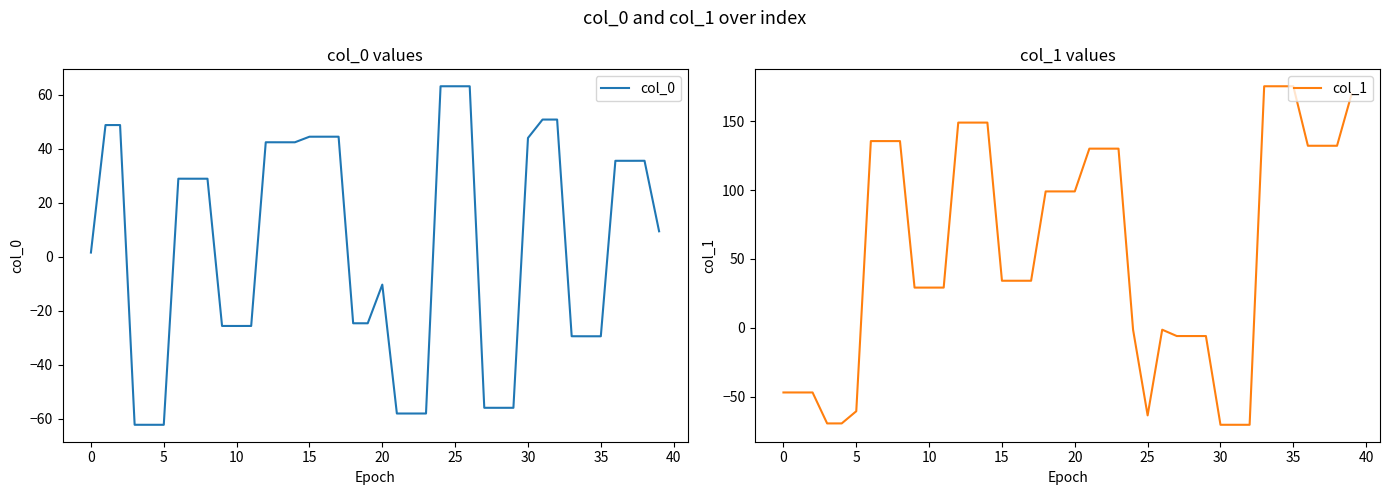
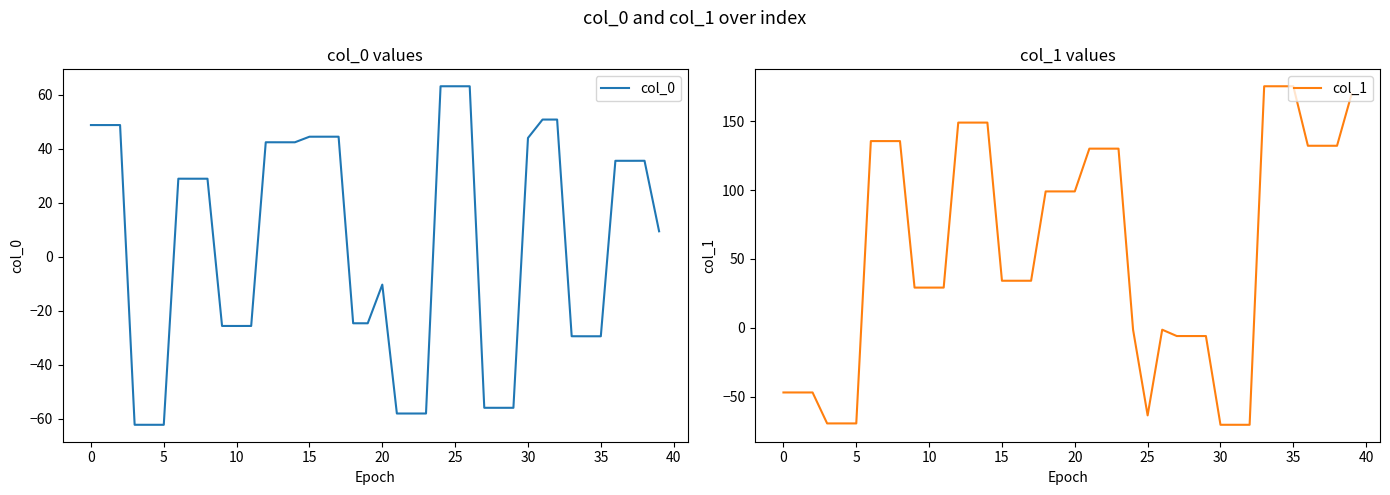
col_0 values, 0: 2 -> 49
col_1 values, 5: -61 -> -70
